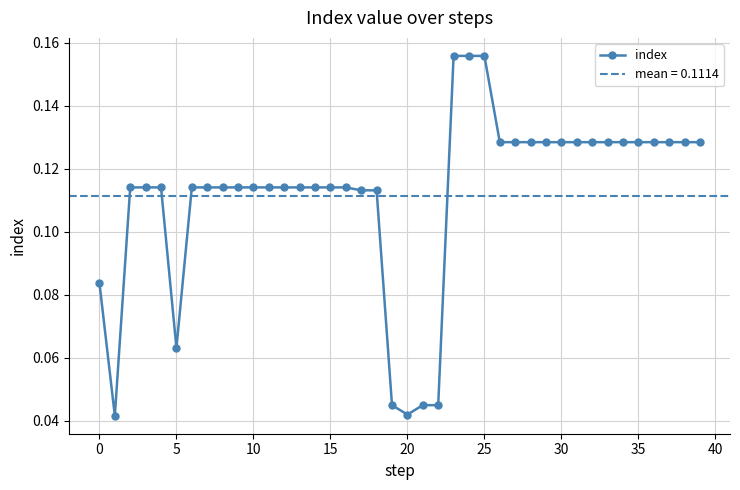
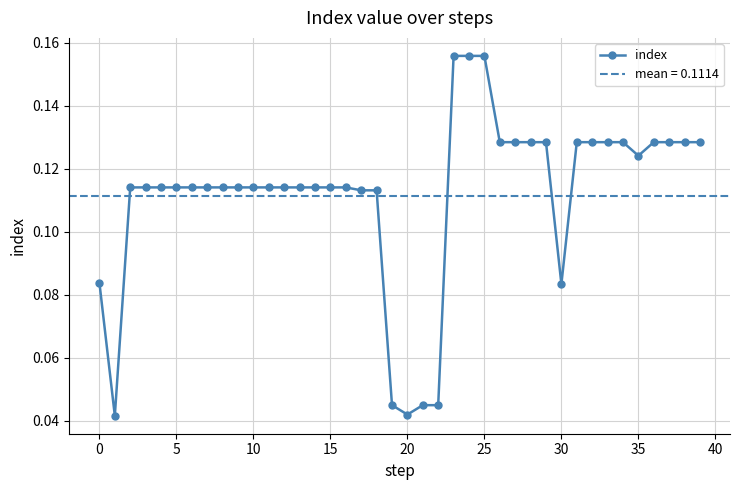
5: 0.063 -> 0.114
30: 0.128 -> 0.083
35: 0.128 -> 0.124
